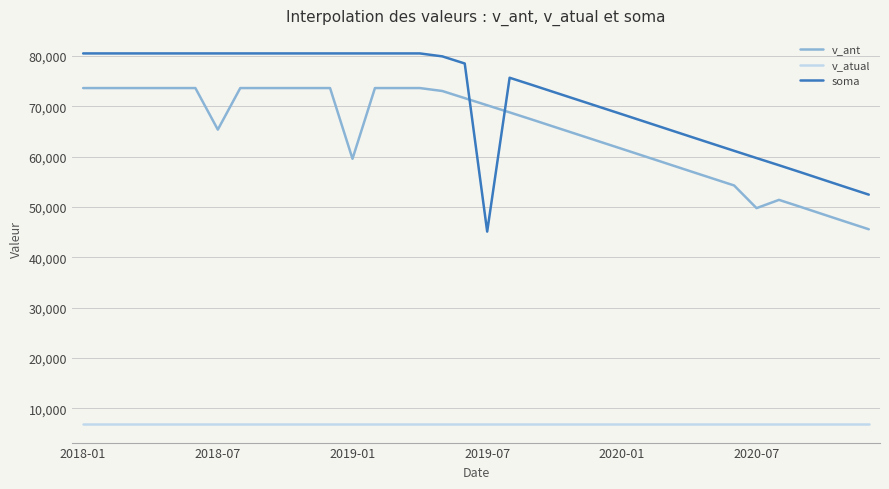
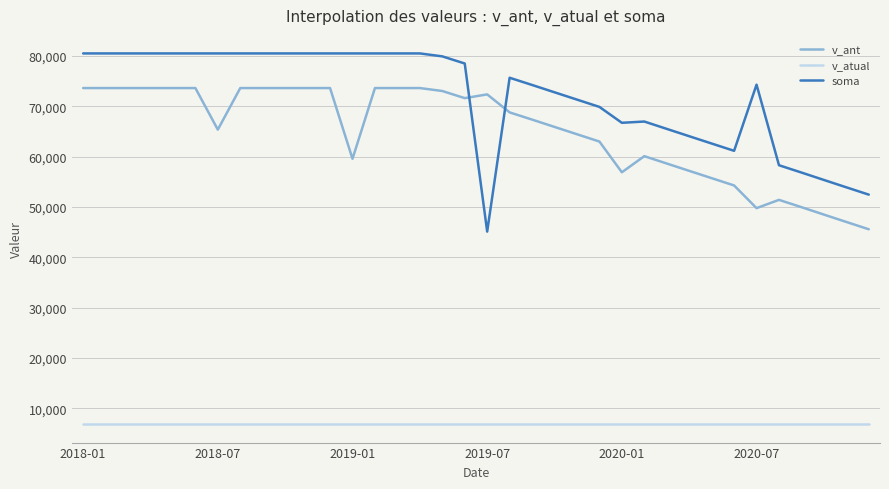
v_ant, 2019-07: 70,000 -> 72,000
v_ant, 2020-01: 62,000 -> 57,000
soma, 2020-01: 68,000 -> 67,000
soma, 2020-07: 60,000 -> 74,000
